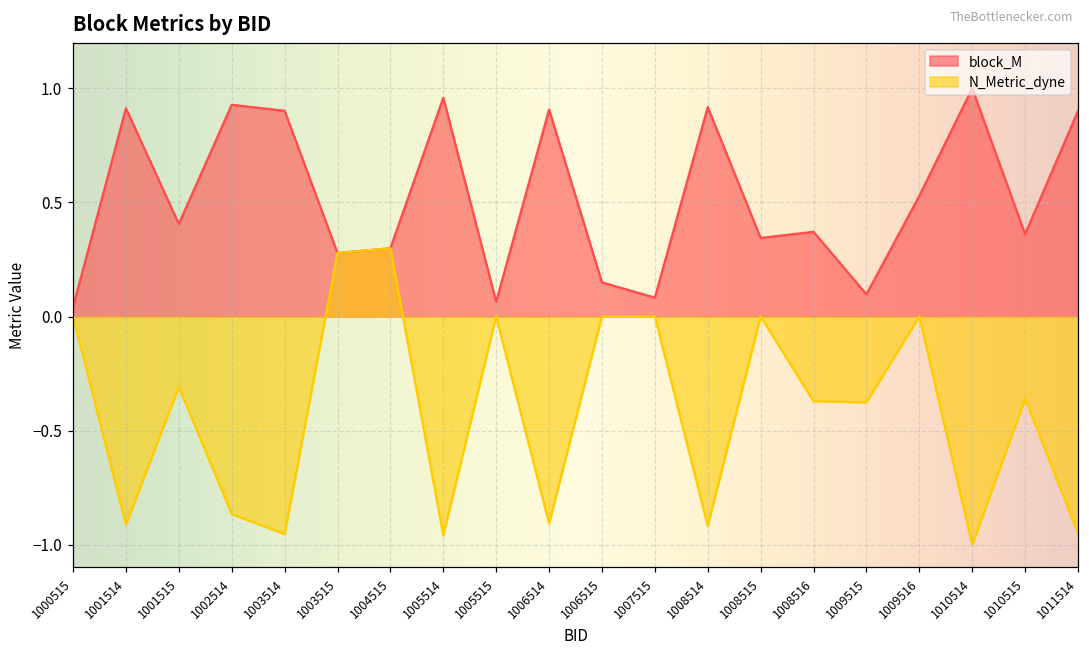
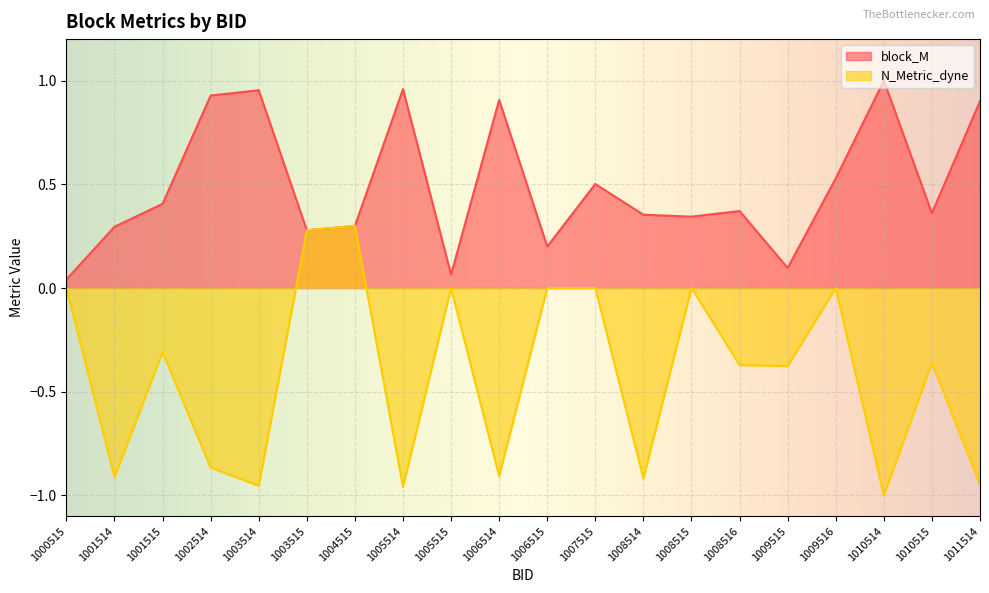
block_M, 1001514: 0.91 -> 0.30
block_M, 1003514: 0.90 -> 0.95
block_M, 1006515: 0.15 -> 0.20
block_M, 1007515: 0.08 -> 0.50
block_M, 1008514: 0.92 -> 0.35
